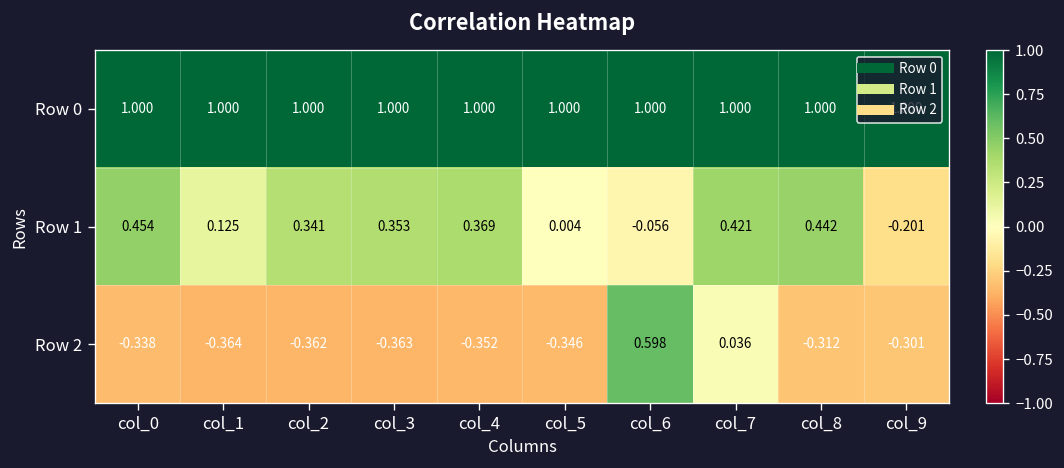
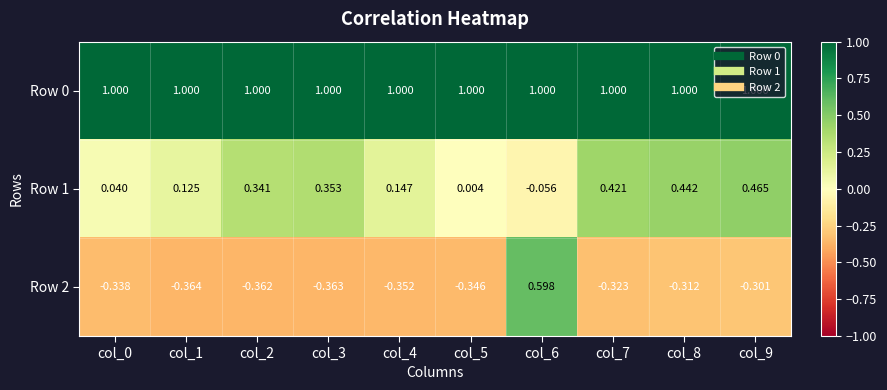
Row 1, col_0: 0.454 -> 0.040
Row 1, col_4: 0.369 -> 0.147
Row 1, col_9: -0.201 -> 0.465
Row 2, col_7: 0.036 -> -0.323
